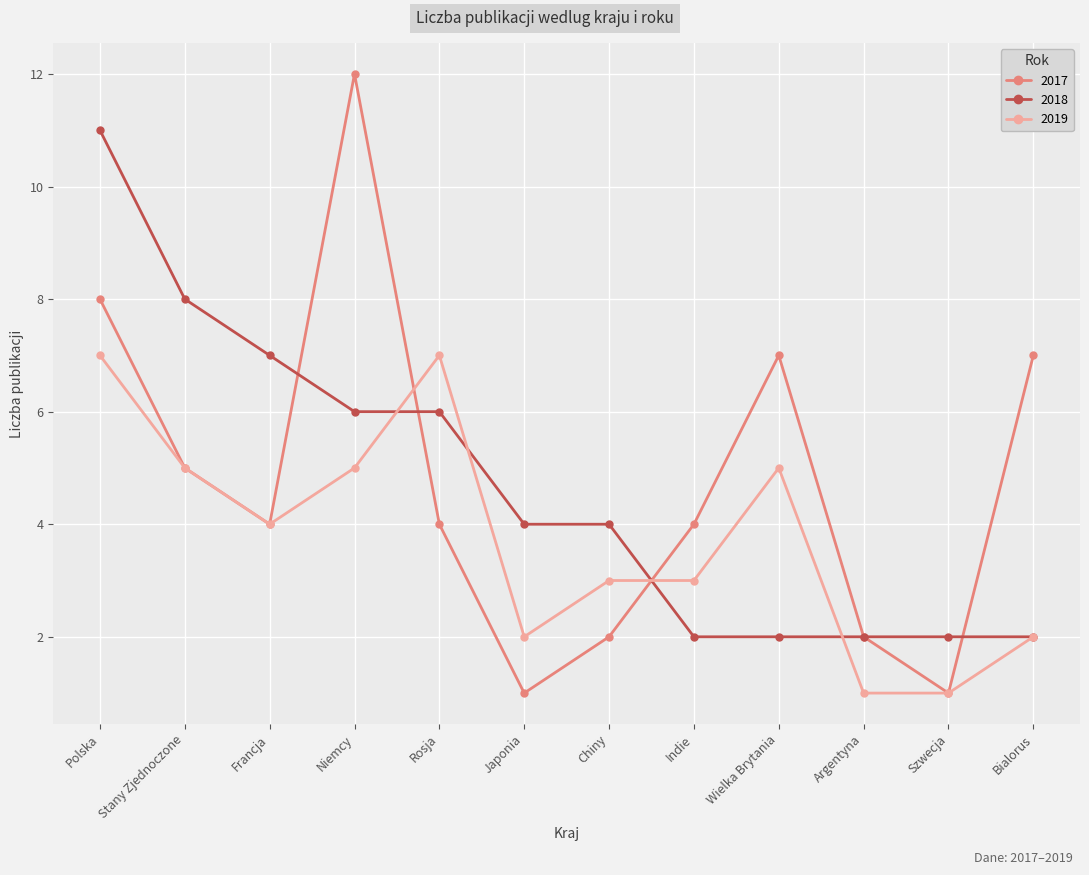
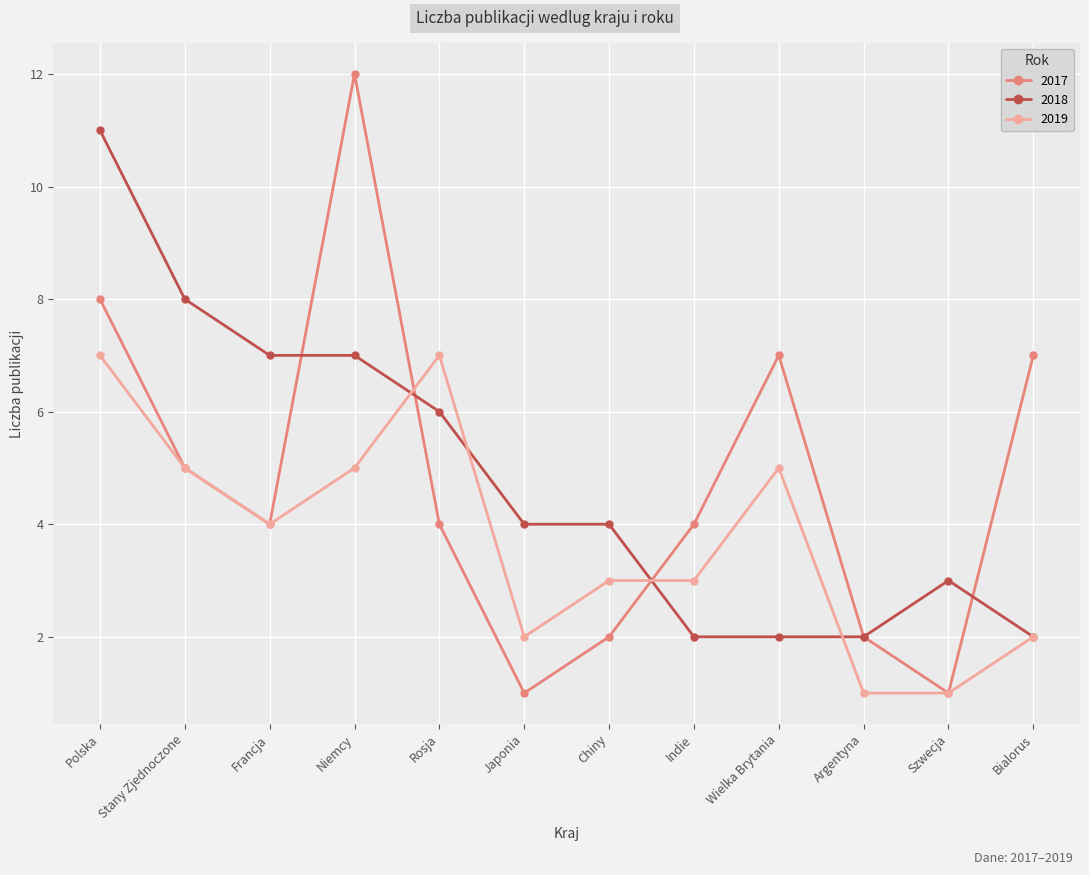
2018, Niemcy: 6 -> 7
2018, Szwecja: 2 -> 3
